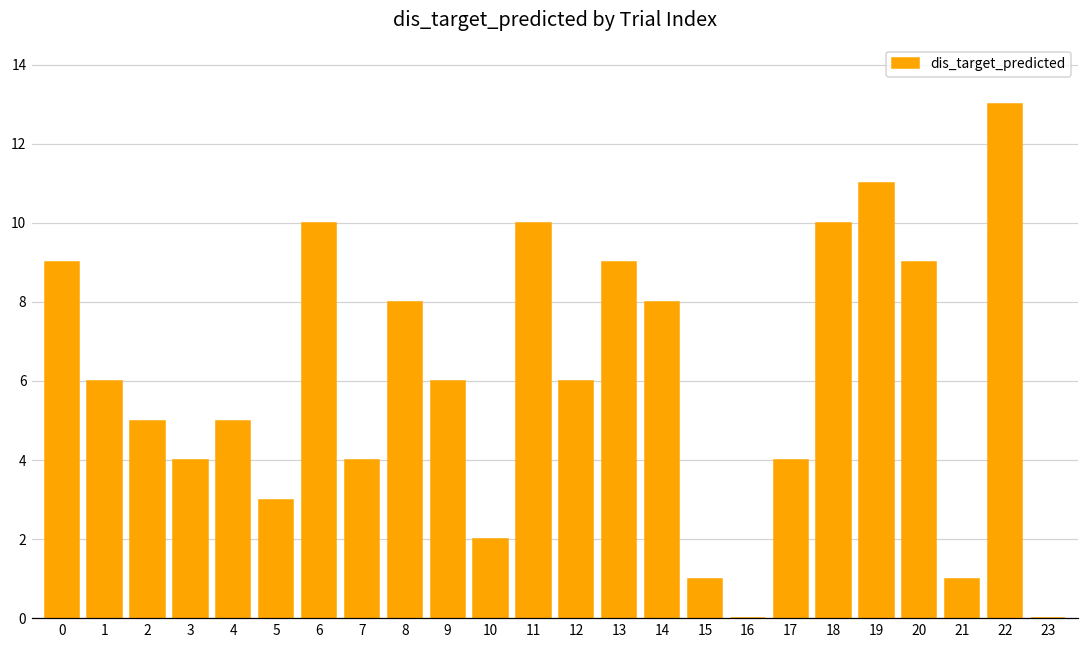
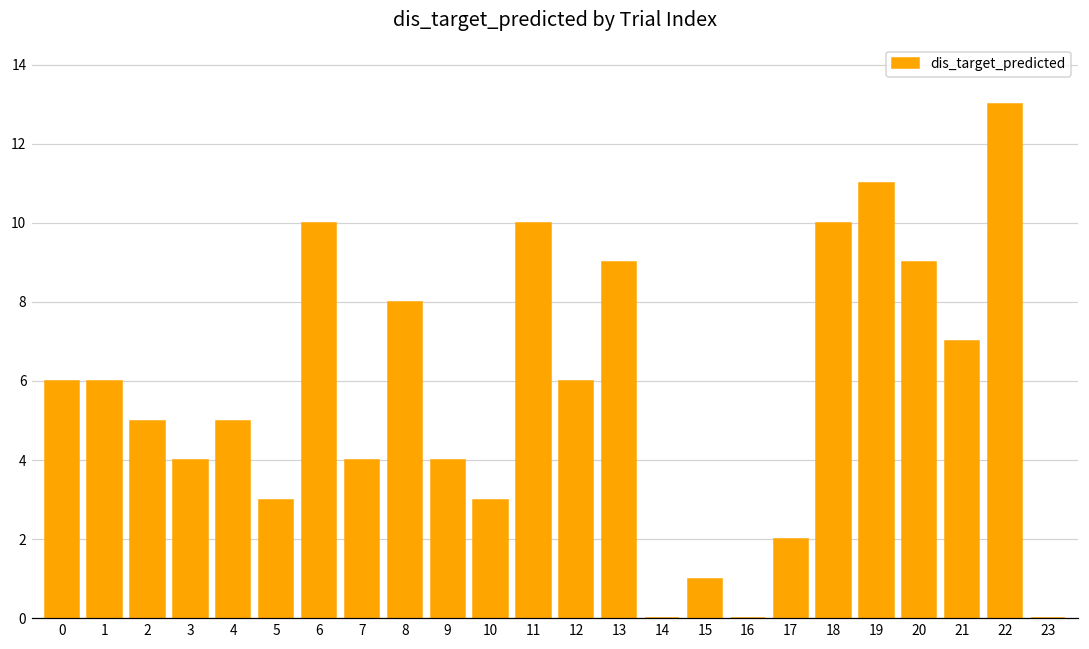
0: 9 -> 6
9: 6 -> 4
10: 2 -> 3
14: 8 -> 0
17: 4 -> 2
21: 1 -> 7
